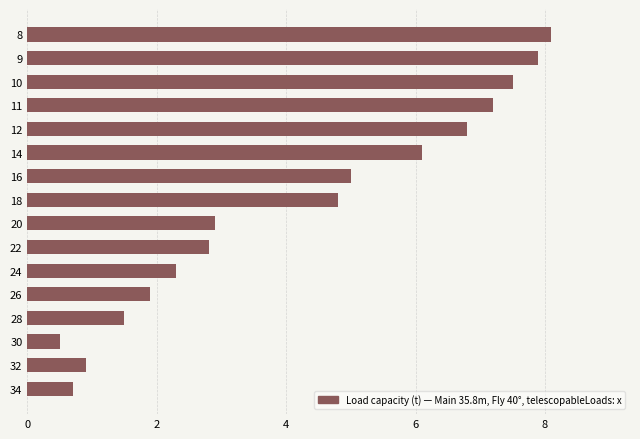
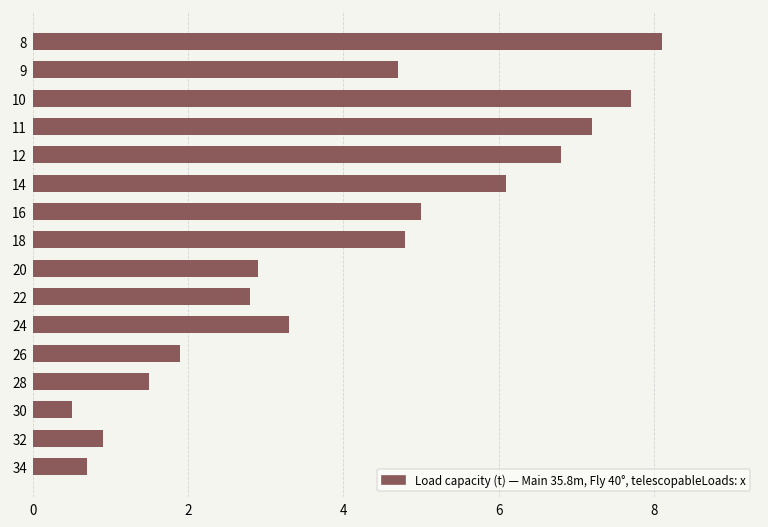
9: 7.9 -> 4.7
10: 7.5 -> 7.7
24: 2.3 -> 3.3
